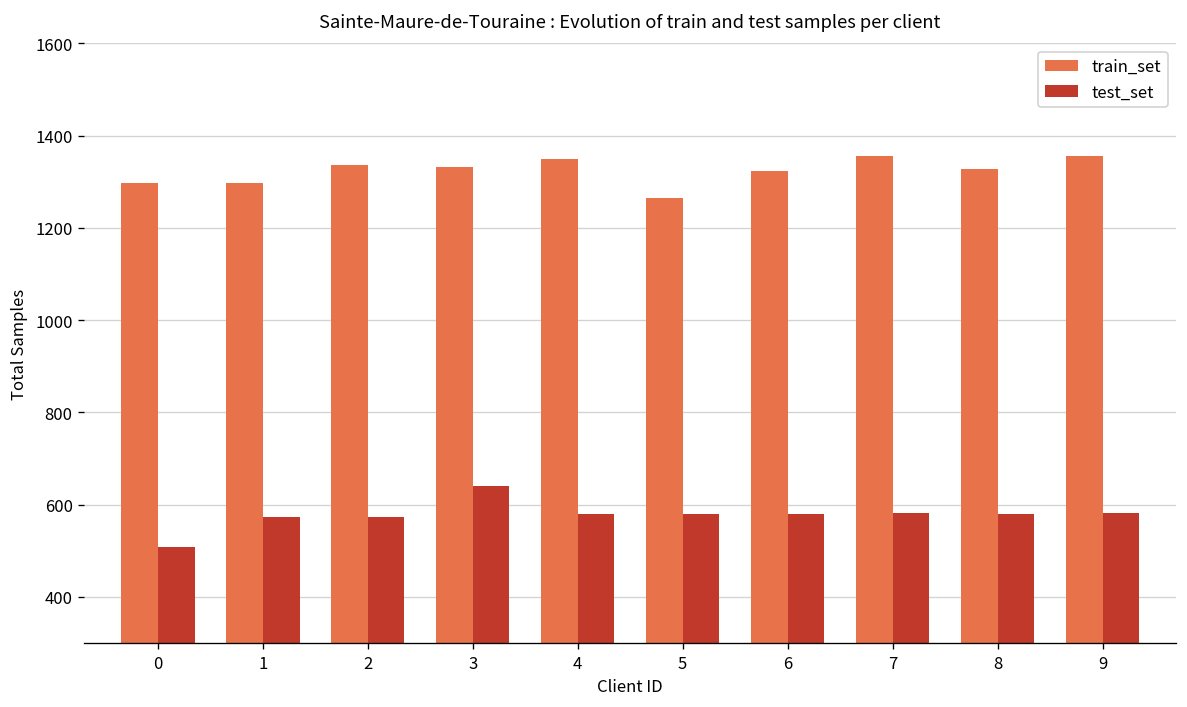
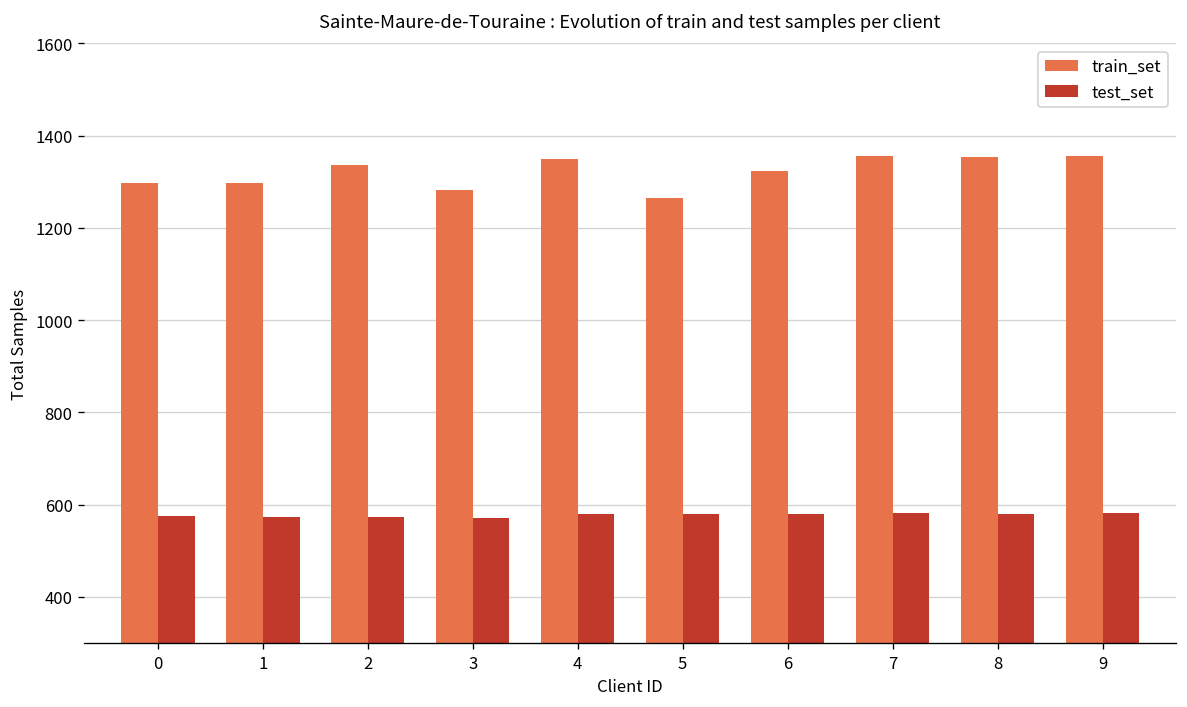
test_set, 0: 510 -> 580
train_set, 3: 1330 -> 1280
test_set, 3: 640 -> 570
train_set, 8: 1330 -> 1350
